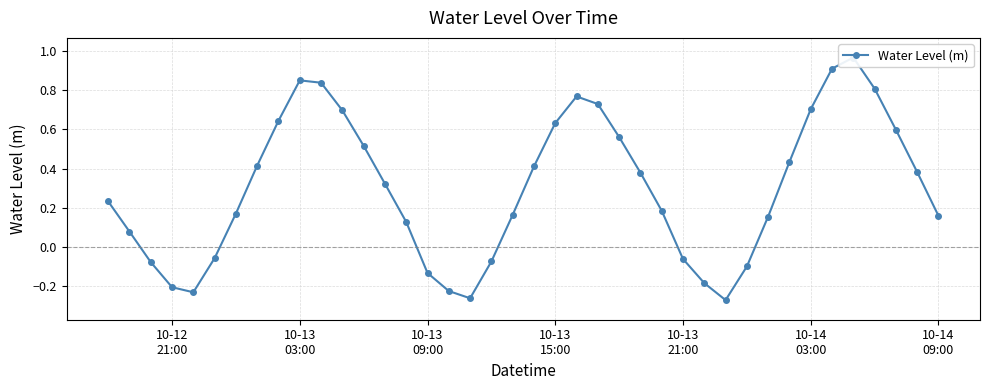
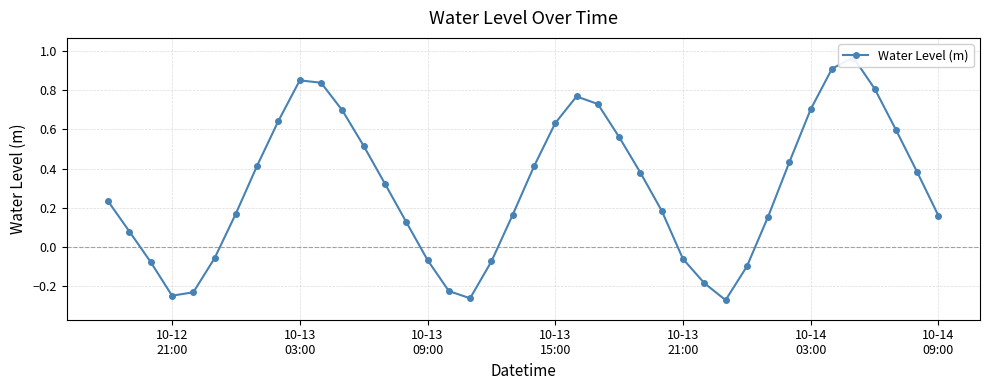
10-12 21:00: -0.21 -> -0.25
10-13 09:00: -0.13 -> -0.07
